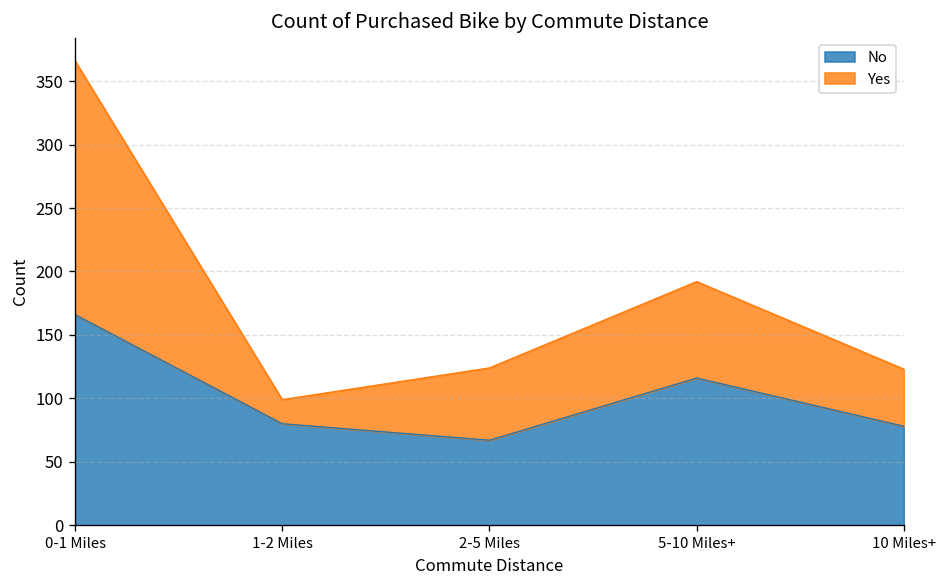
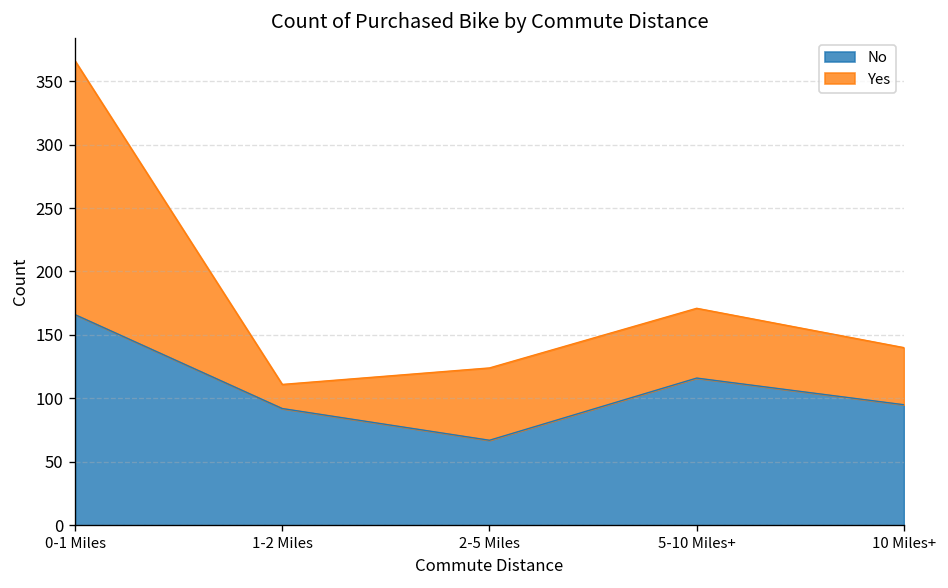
No, 1-2 Miles: 80 -> 92
Yes, 5-10 Miles+: 76 -> 55
No, 10 Miles+: 78 -> 95
